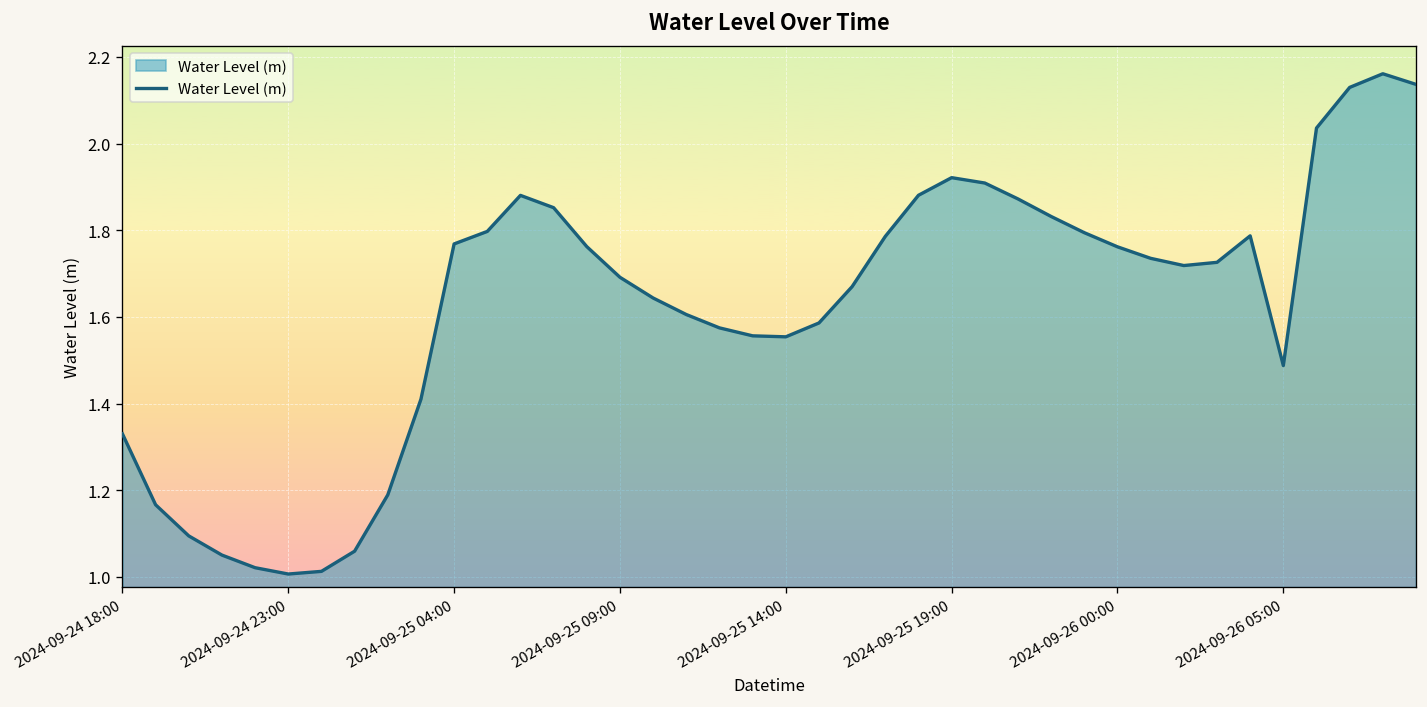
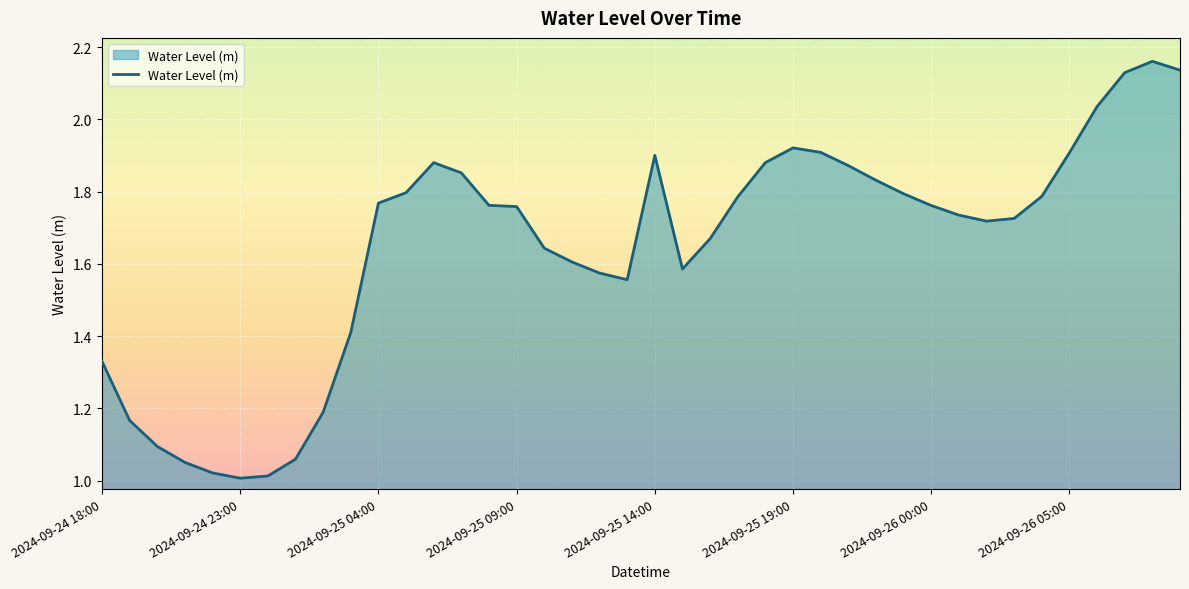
2024-09-25 09:00: 1.69 -> 1.76
2024-09-25 14:00: 1.55 -> 1.90
2024-09-26 05:00: 1.49 -> 1.91
